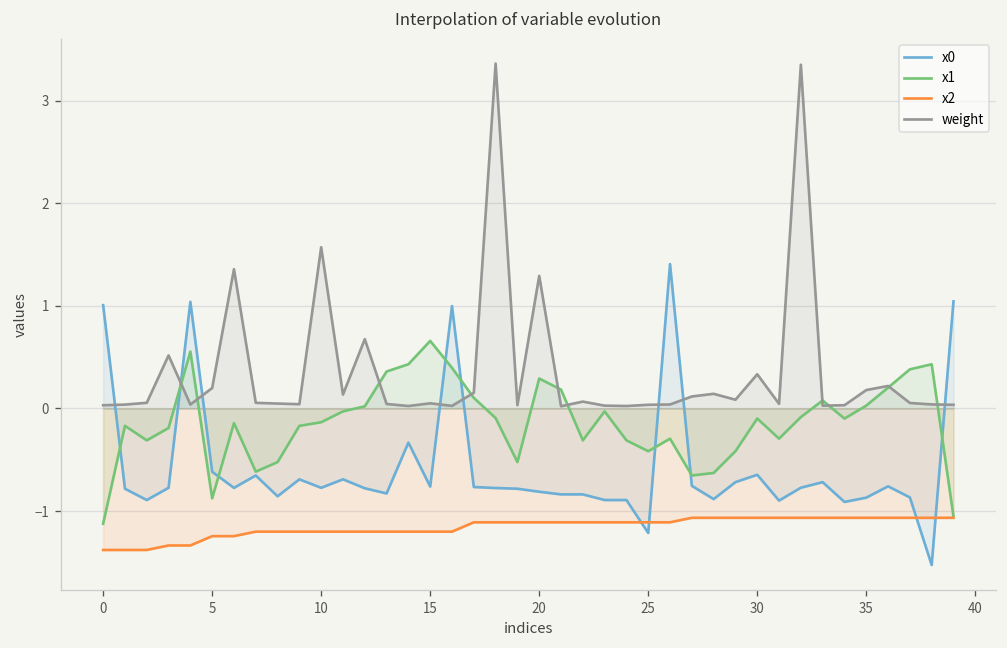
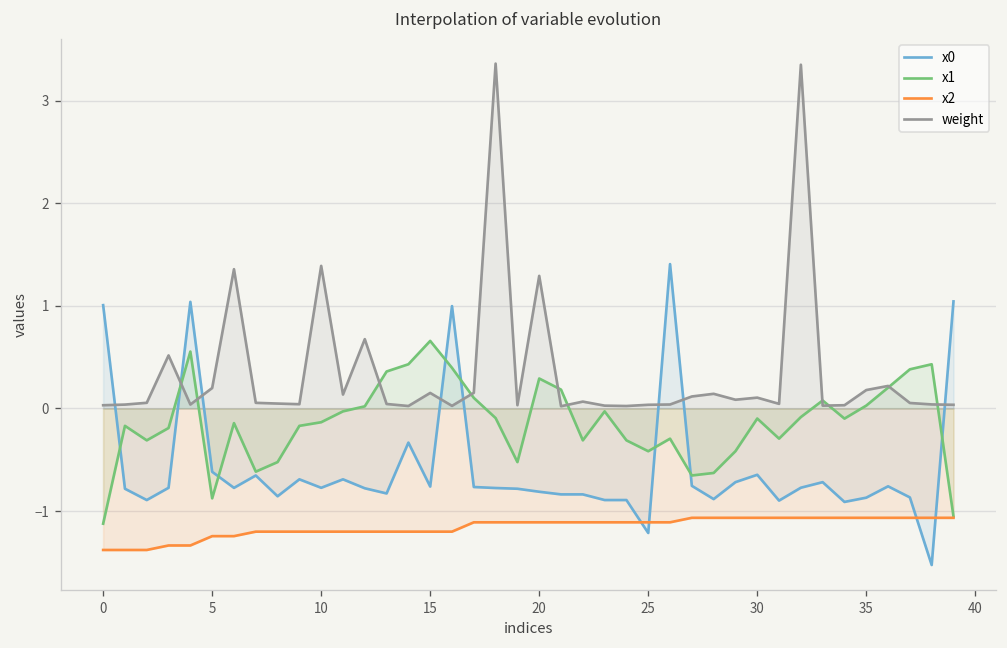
weight, 10: 1.6 -> 1.4
weight, 15: 0.1 -> 0.2
weight, 30: 0.3 -> 0.1
